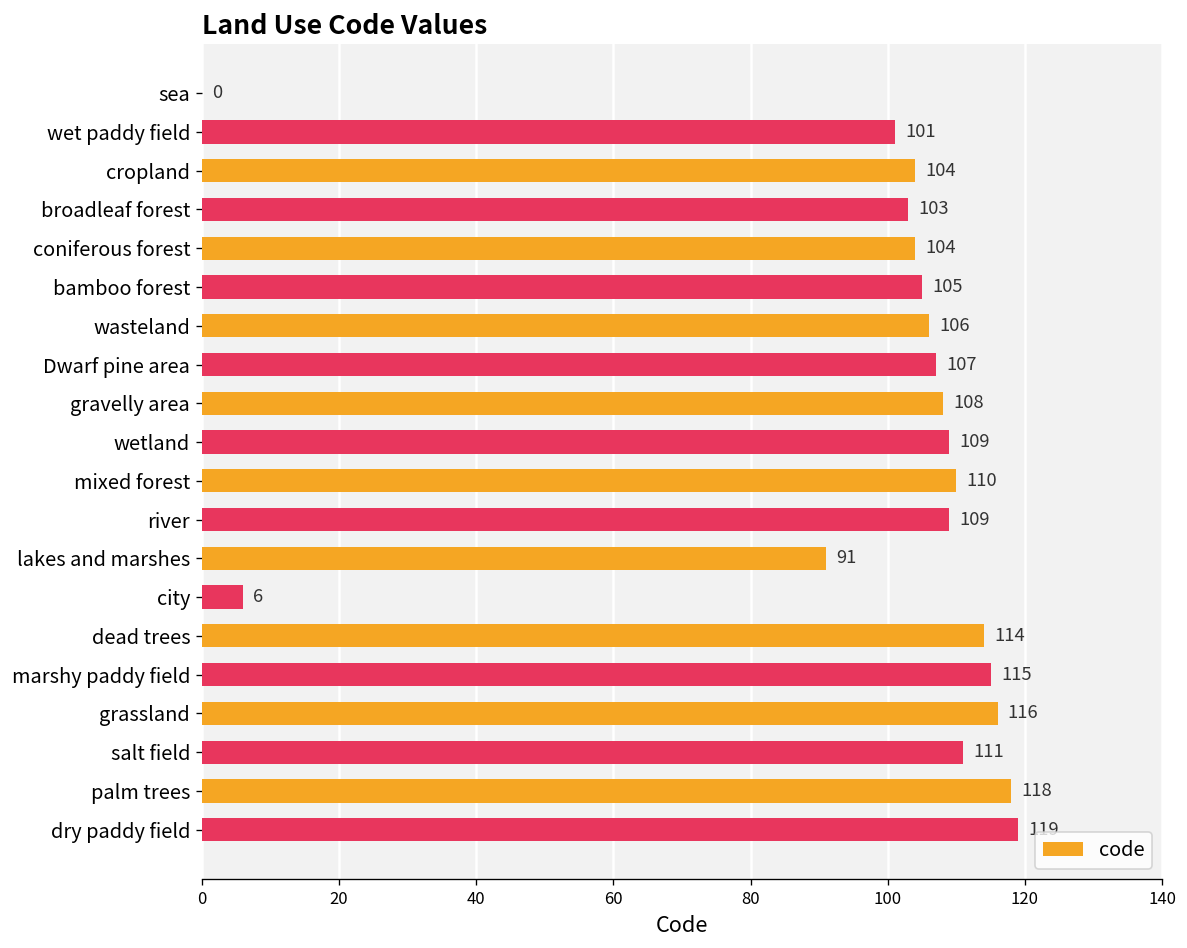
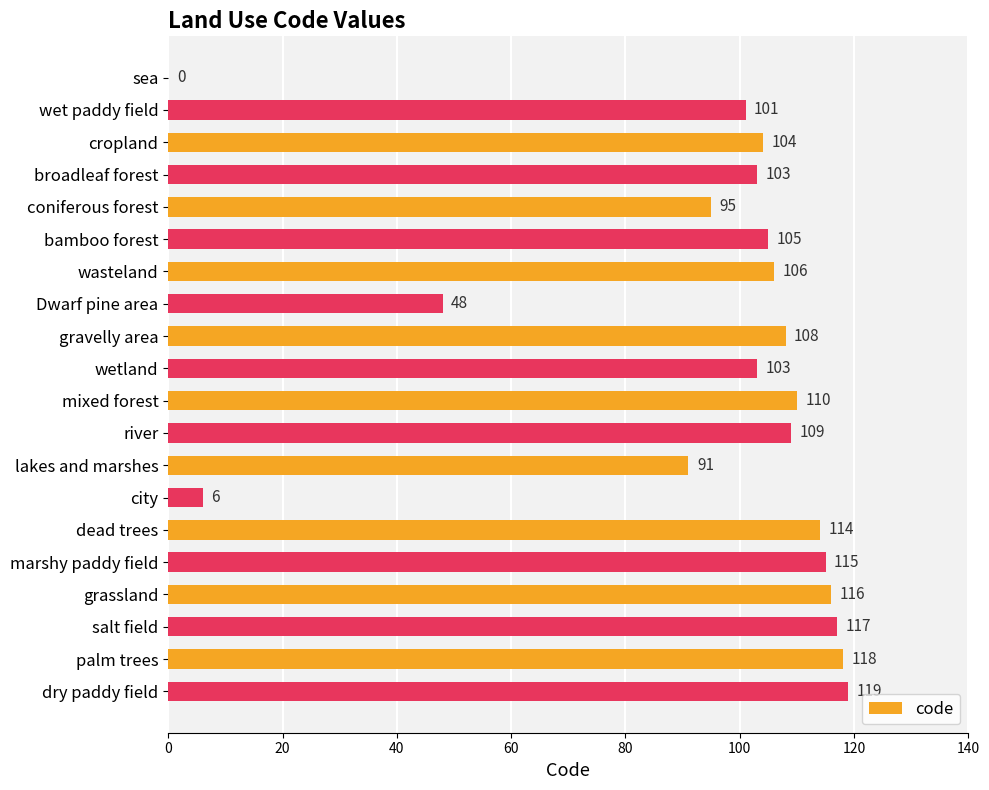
coniferous forest: 104 -> 95
Dwarf pine area: 107 -> 48
wetland: 109 -> 103
salt field: 111 -> 117
